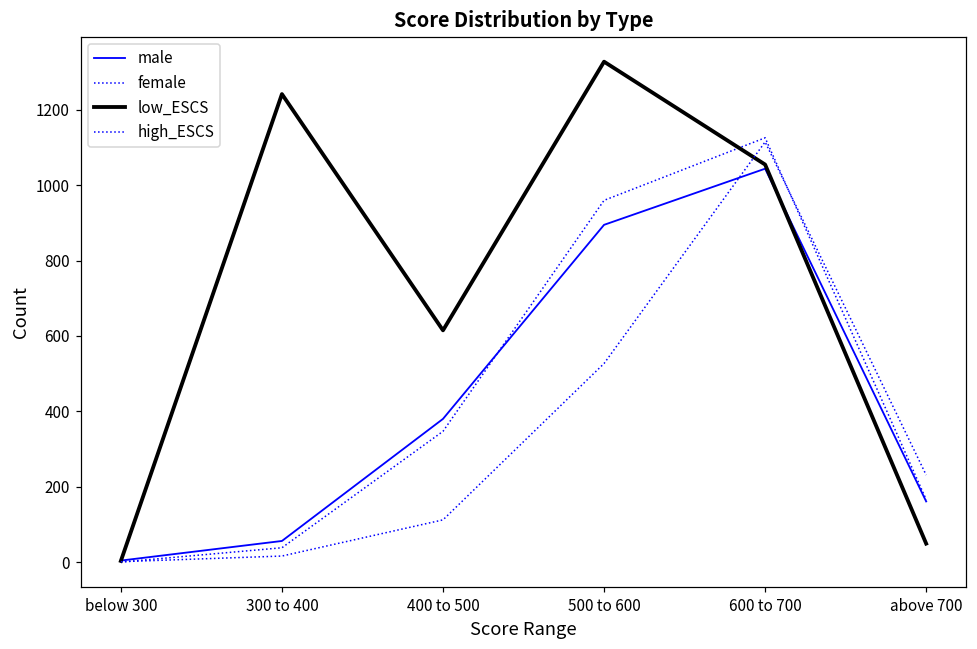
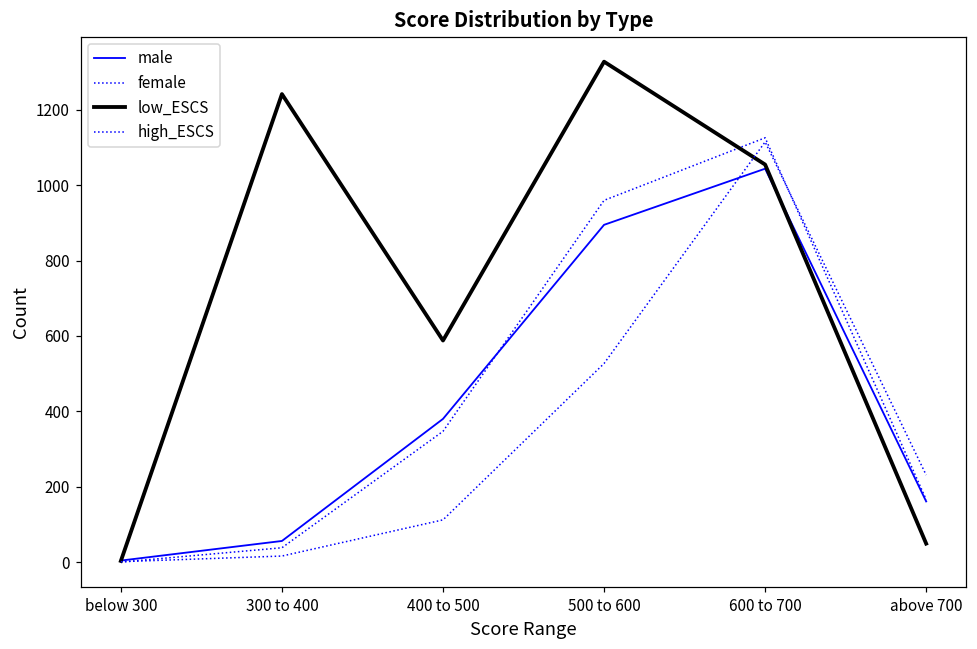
low_ESCS, 400 to 500: 620 -> 590
